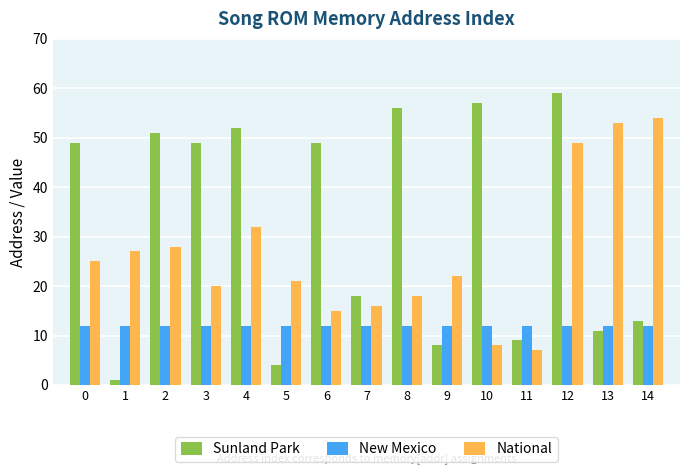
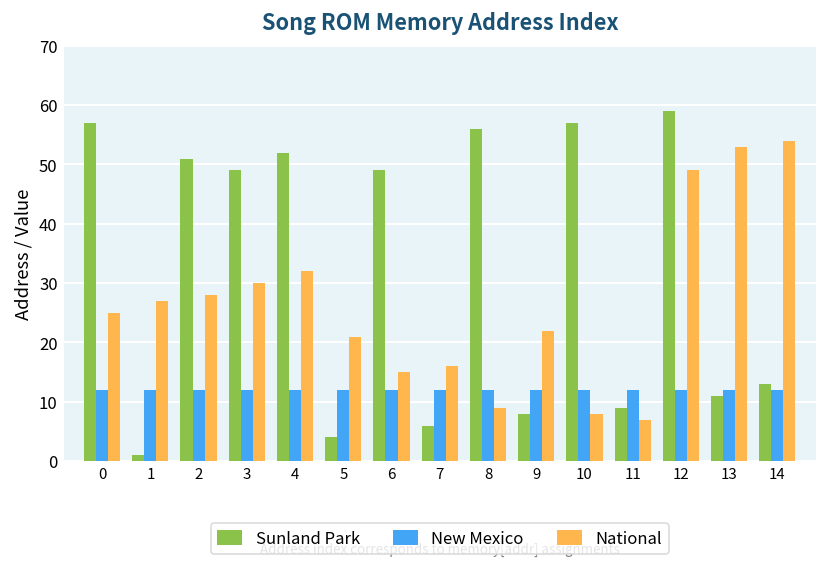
Sunland Park, 0: 49 -> 57
National, 3: 20 -> 30
Sunland Park, 7: 18 -> 6
National, 8: 18 -> 9
